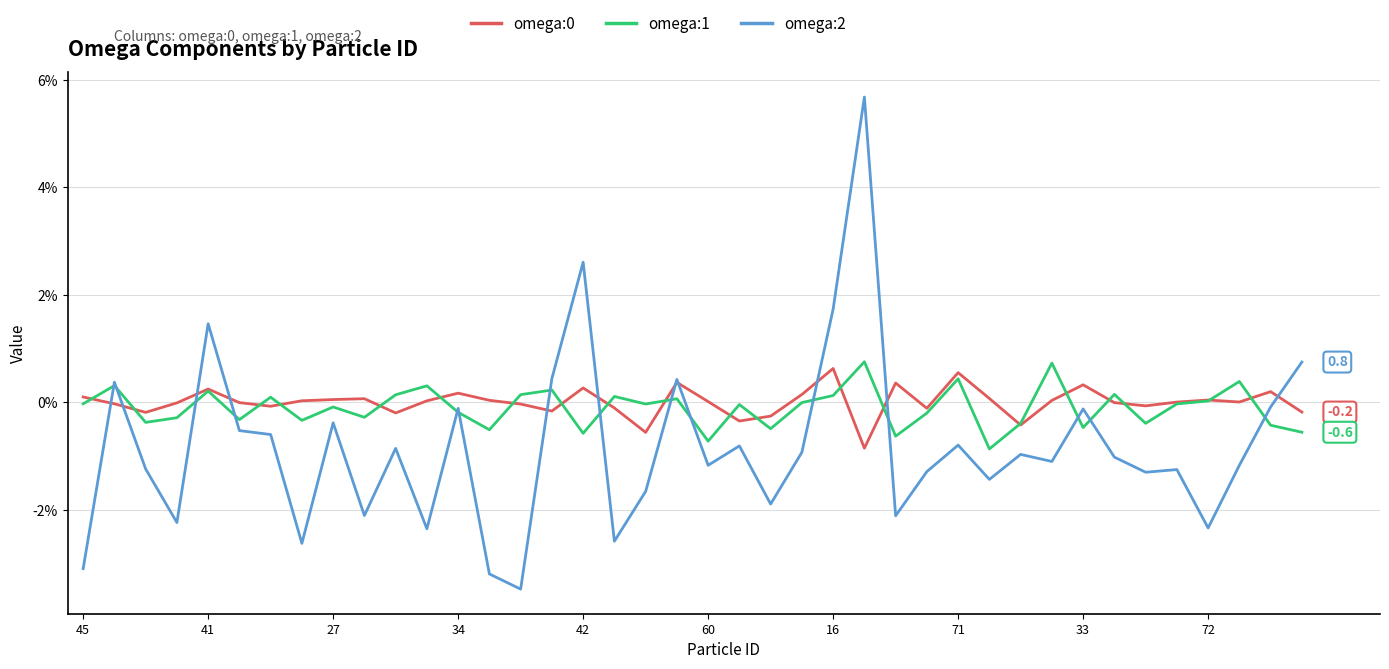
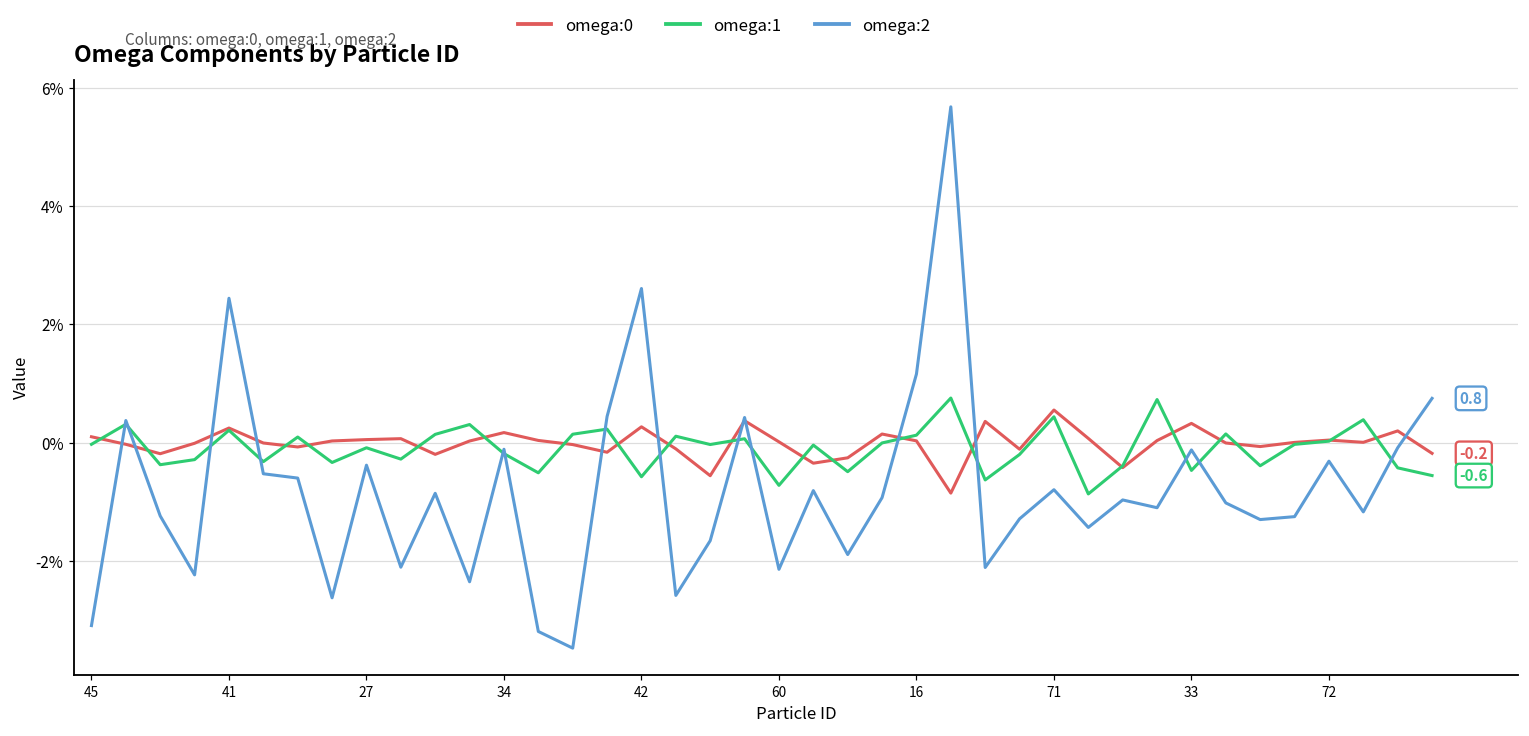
omega:2, 41: 1.5% -> 2.4%
omega:2, 60: -1.2% -> -2.1%
omega:0, 16: 0.6% -> 0.0%
omega:2, 16: 1.7% -> 1.2%
omega:2, 72: -2.3% -> -0.3%
